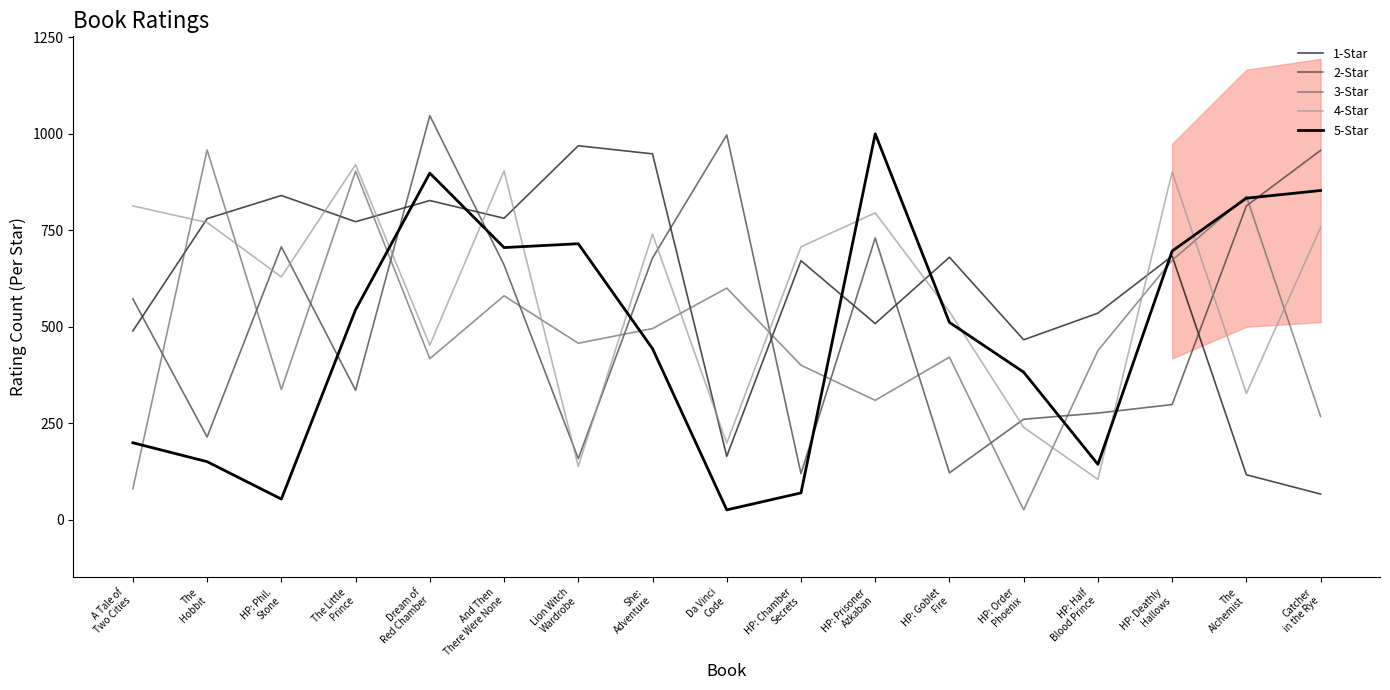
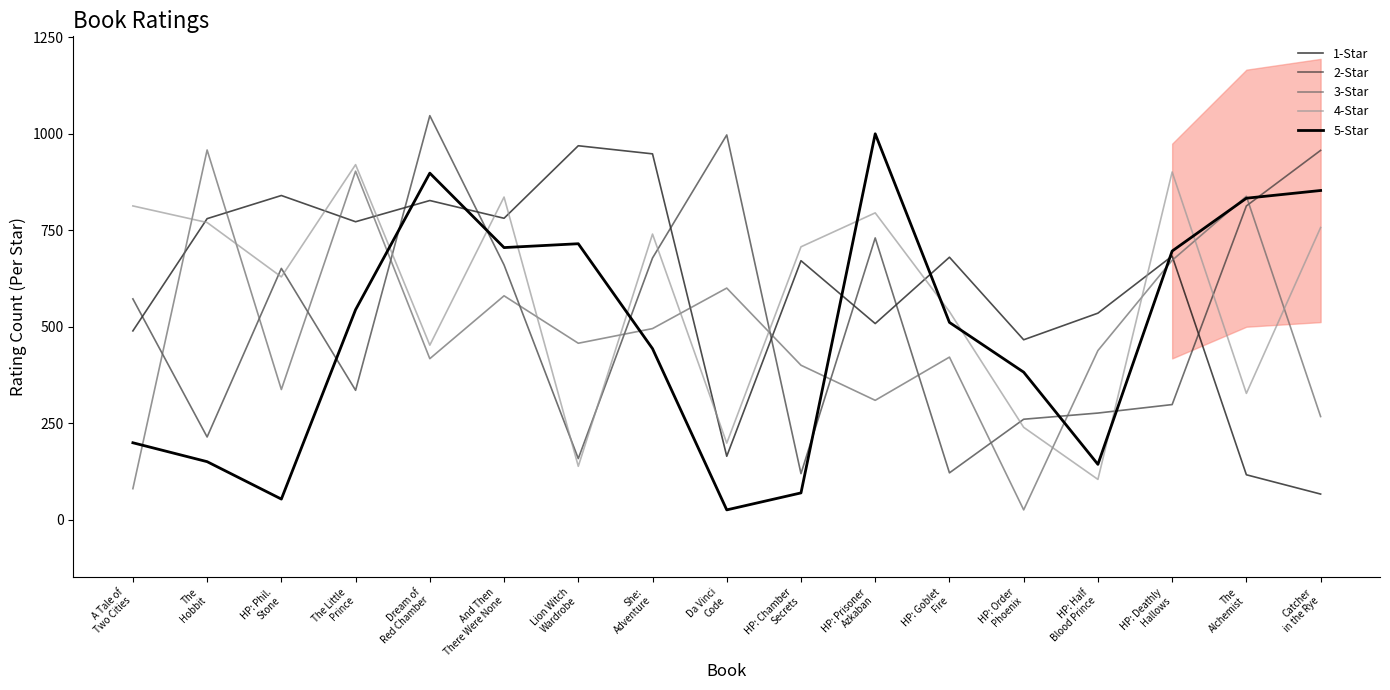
2-Star, HP: Phil. Stone: 710 -> 650
4-Star, And Then There Were None: 900 -> 840
